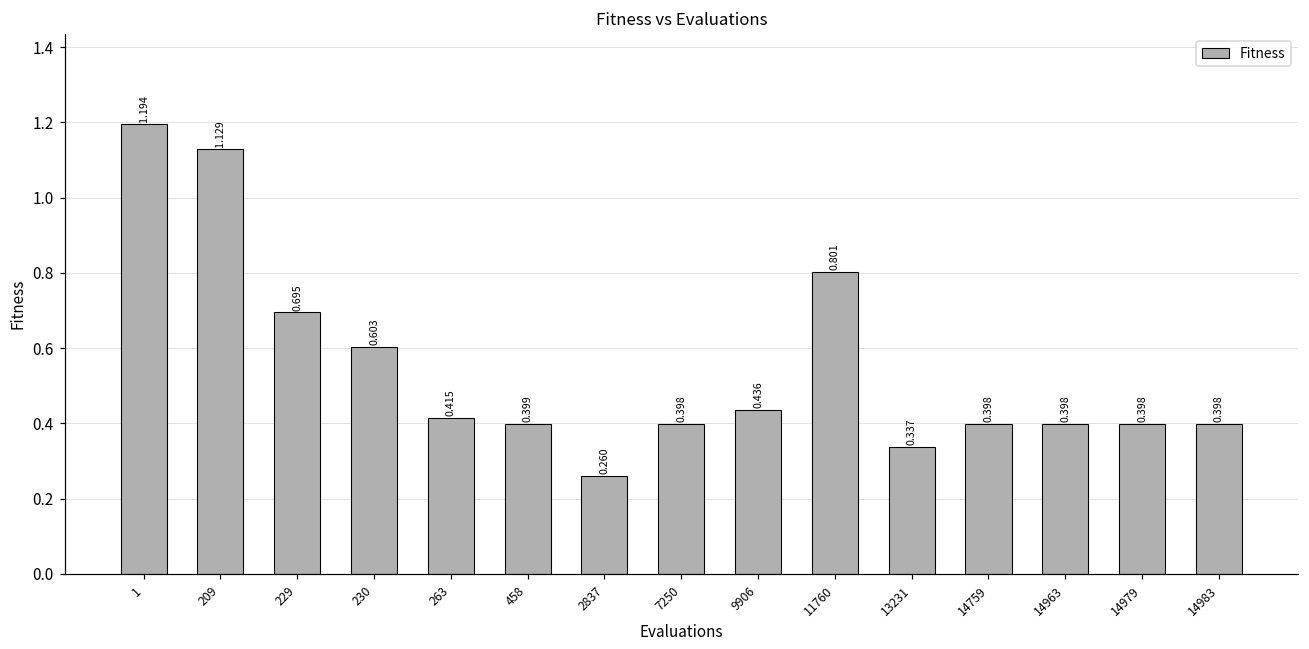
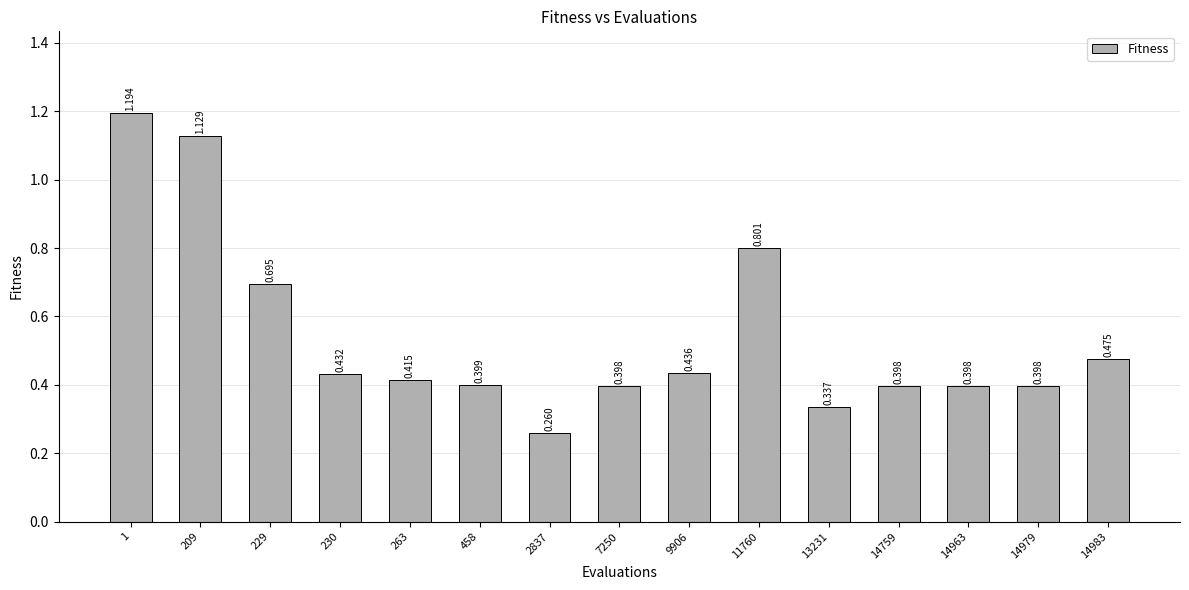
230: 0.603 -> 0.432
14983: 0.398 -> 0.475
